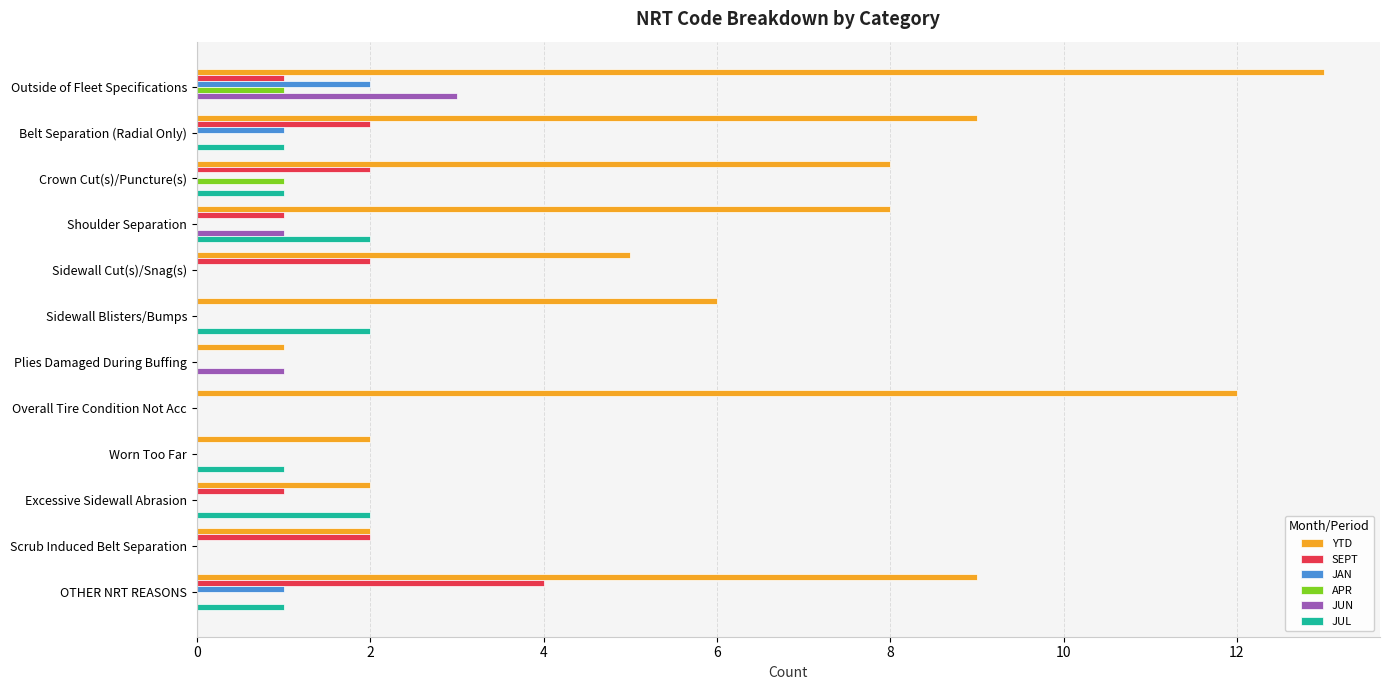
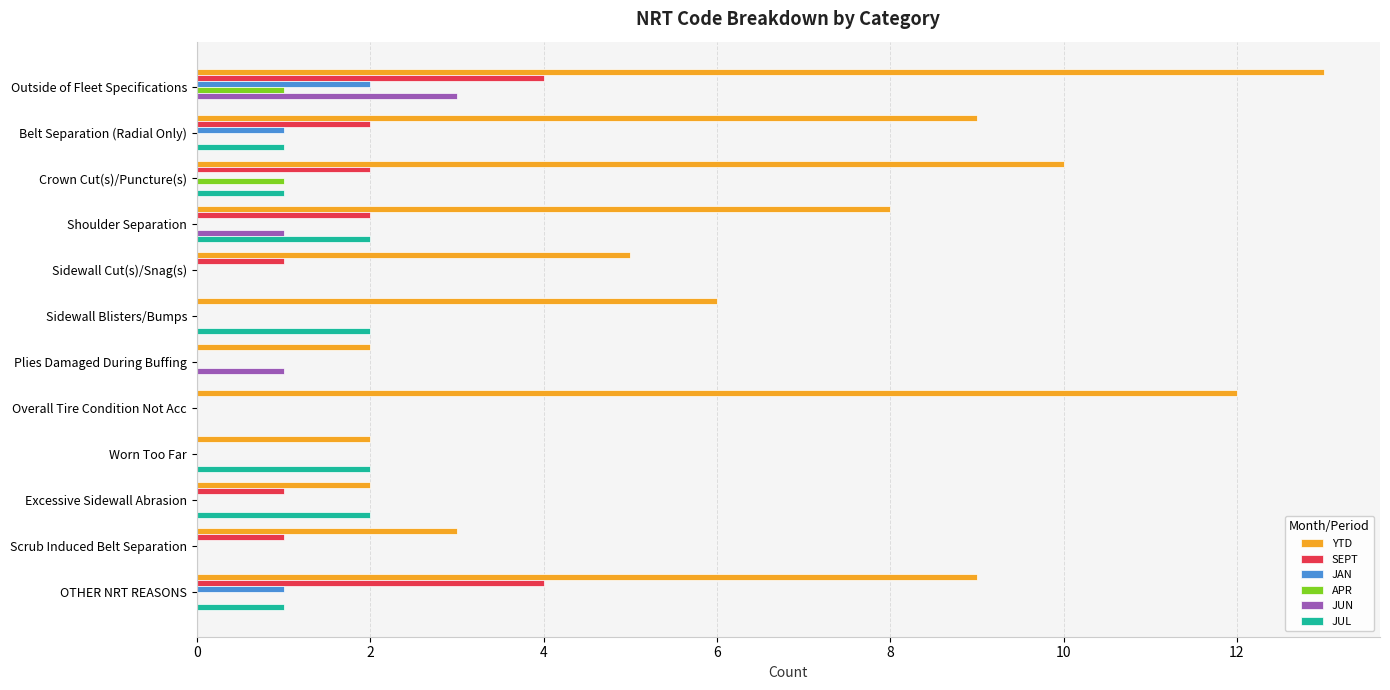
SEPT, Outside of Fleet Specifications: 1 -> 4
YTD, Crown Cut(s)/Puncture(s): 8 -> 10
SEPT, Shoulder Separation: 1 -> 2
SEPT, Sidewall Cut(s)/Snag(s): 2 -> 1
YTD, Plies Damaged During Buffing: 1 -> 2
JUL, Worn Too Far: 1 -> 2
YTD, Scrub Induced Belt Separation: 2 -> 3
SEPT, Scrub Induced Belt Separation: 2 -> 1
